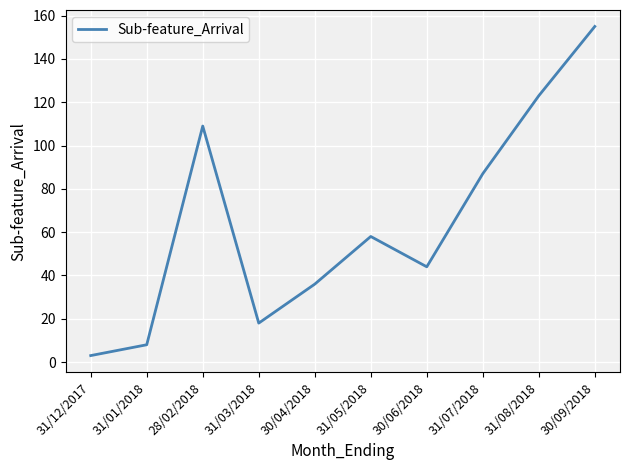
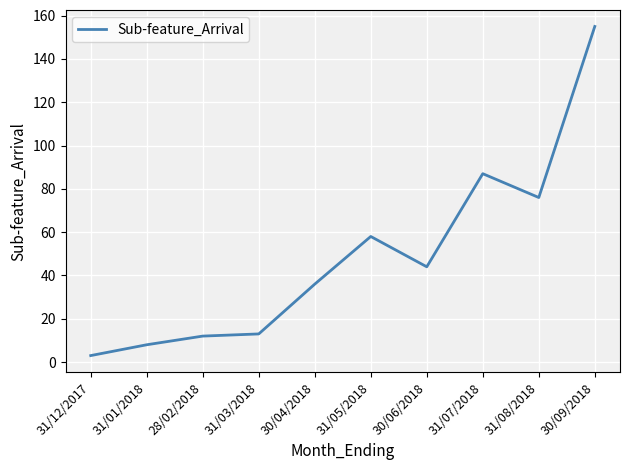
28/02/2018: 109 -> 12
31/03/2018: 18 -> 13
31/08/2018: 123 -> 76
